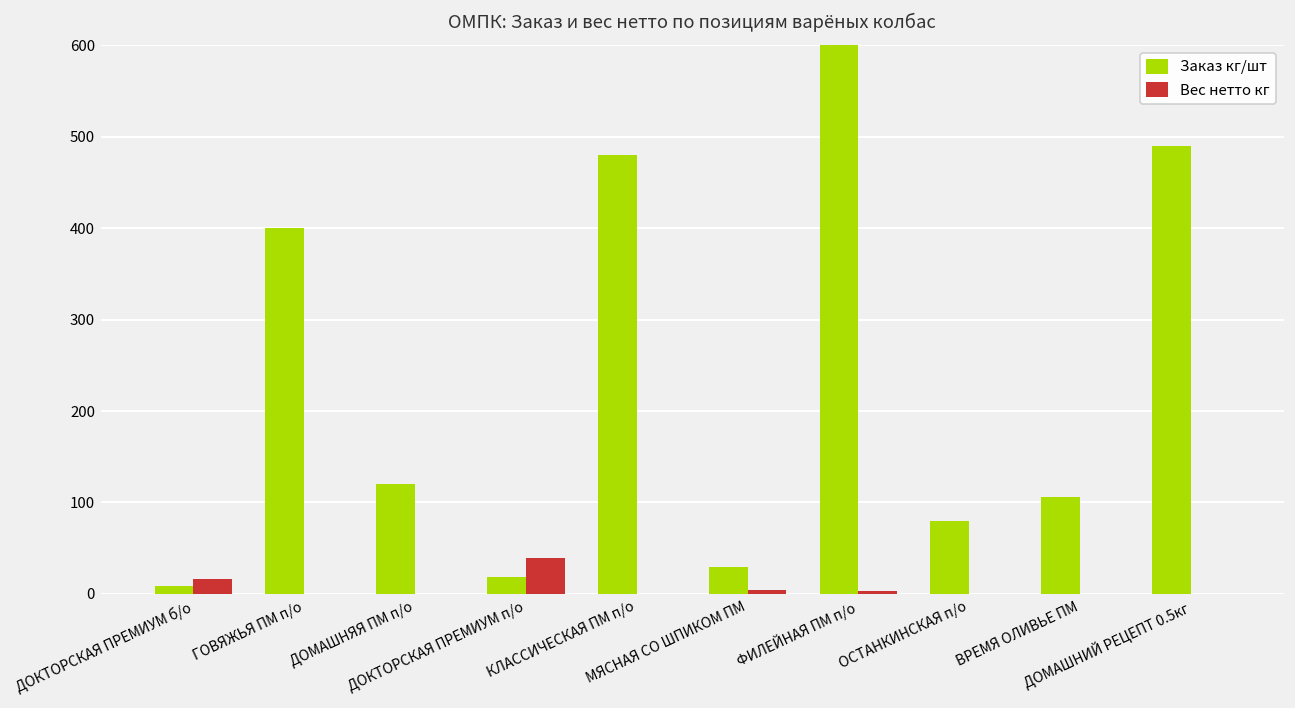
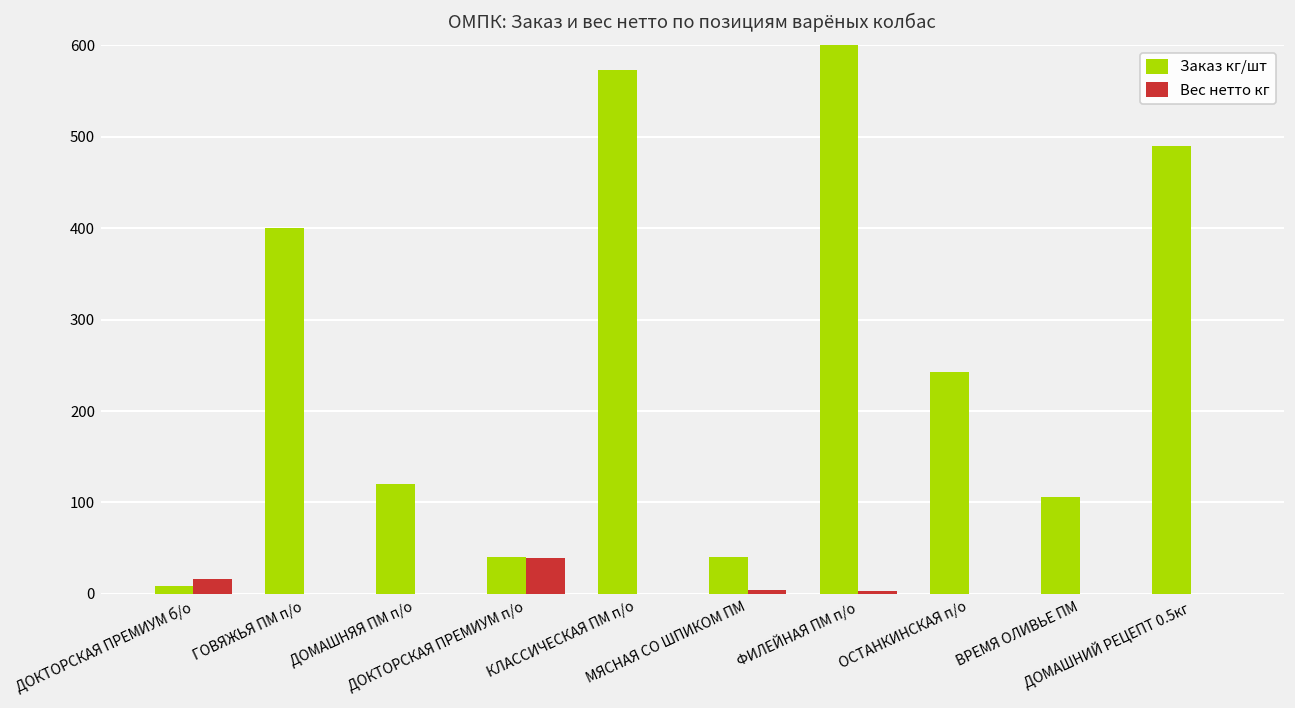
Заказ кг/шт, ДОКТОРСКАЯ ПРЕМИУМ п/о: 20 -> 40
Заказ кг/шт, КЛАССИЧЕСКАЯ ПМ п/о: 480 -> 570
Заказ кг/шт, МЯСНАЯ СО ШПИКОМ ПМ: 30 -> 40
Заказ кг/шт, ОСТАНКИНСКАЯ п/о: 80 -> 240
